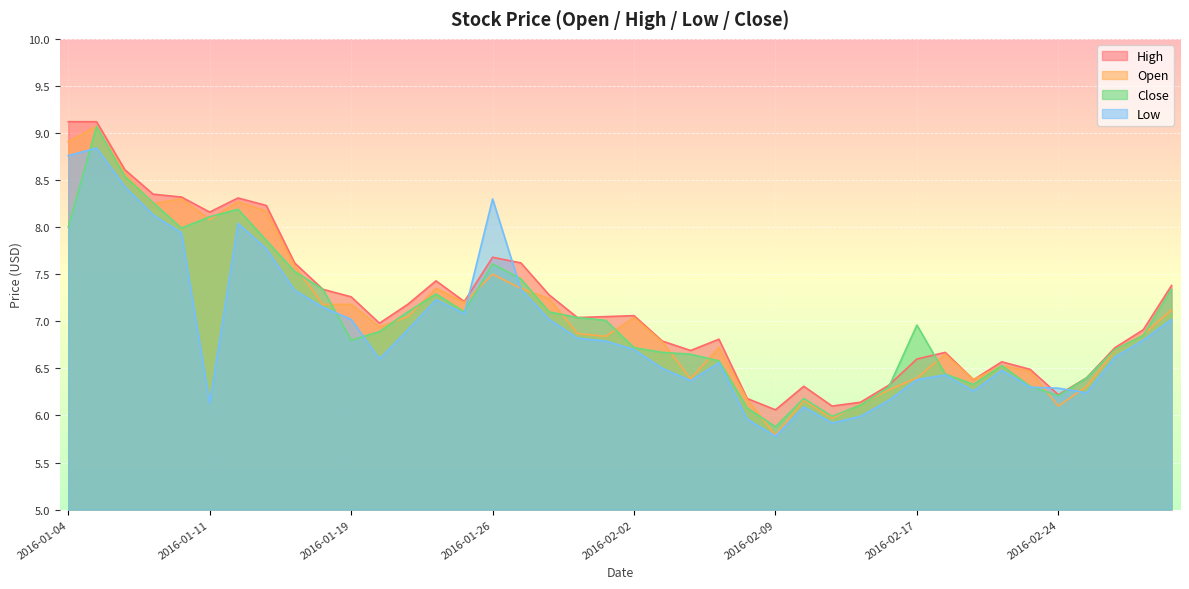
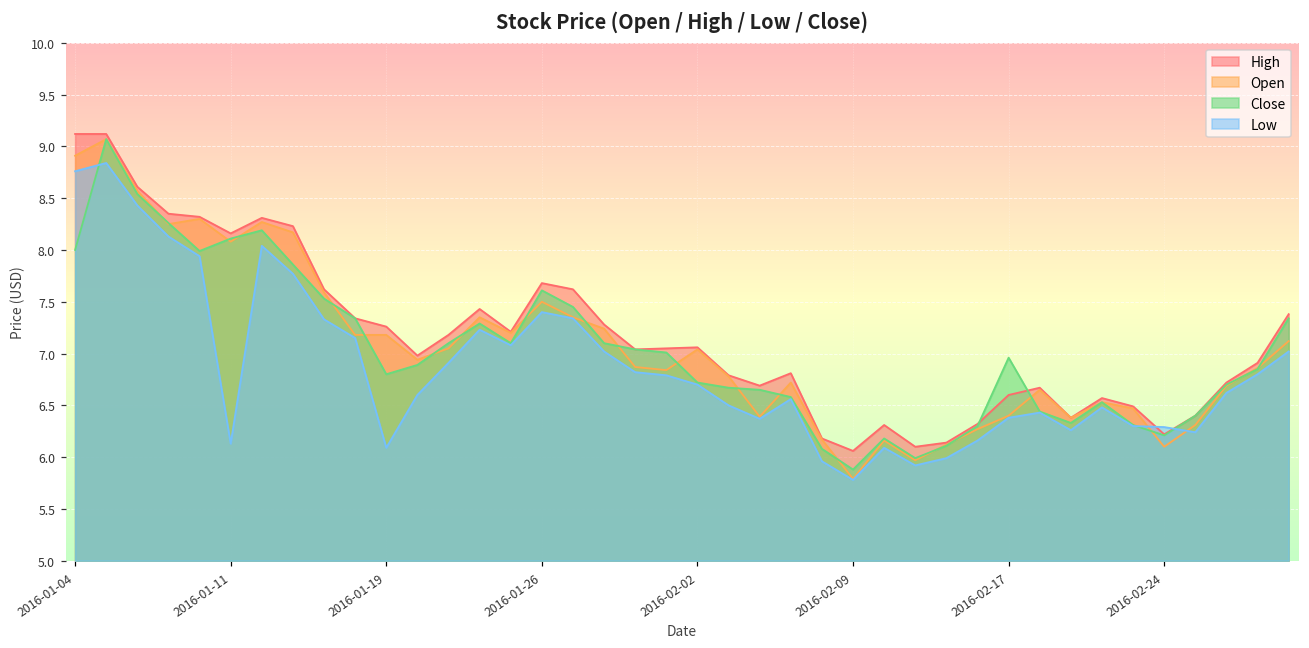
Low, 2016-01-19: 7.0 -> 6.1
Low, 2016-01-26: 8.3 -> 7.4
